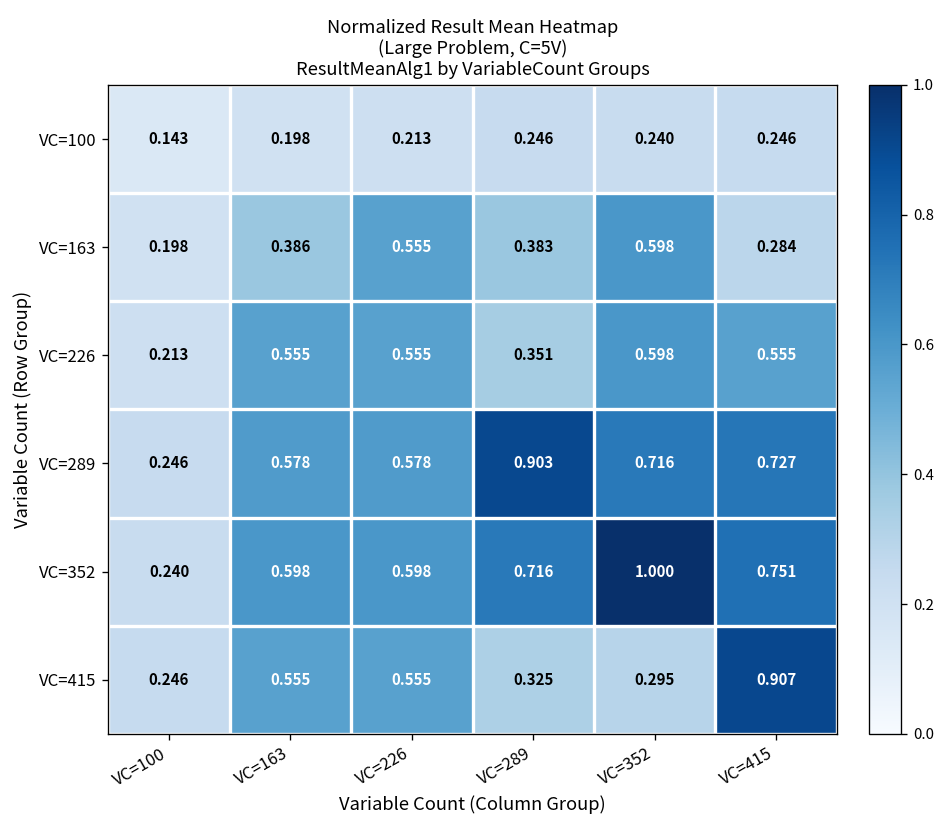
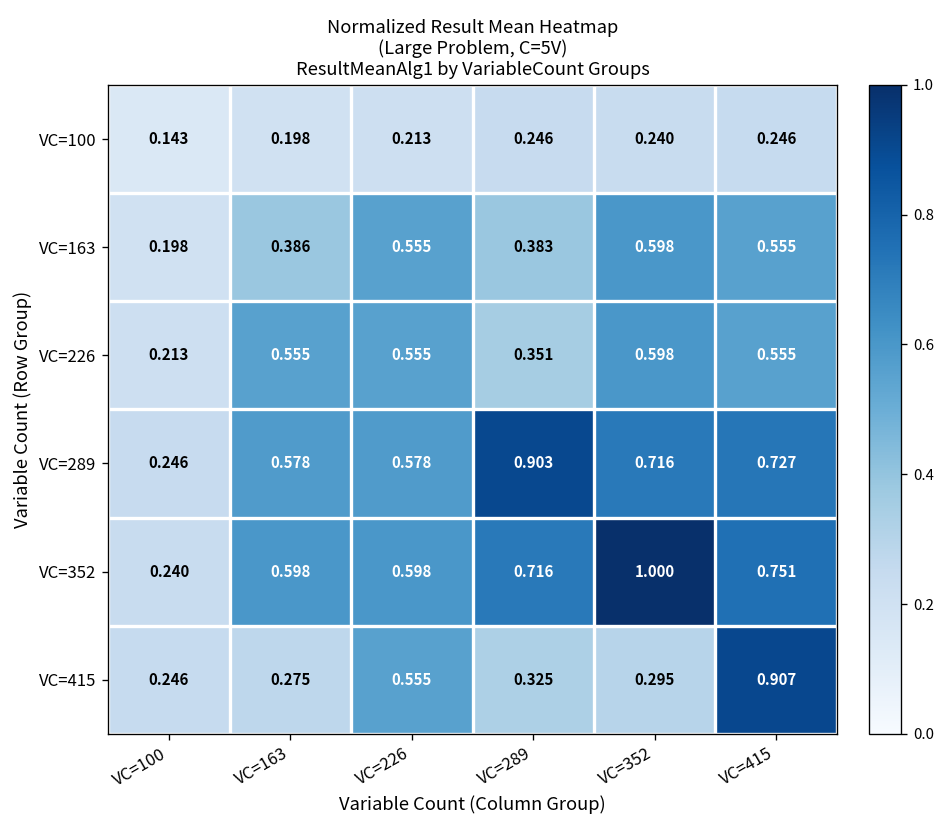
VC=163, VC=415: 0.284 -> 0.555
VC=415, VC=163: 0.555 -> 0.275
